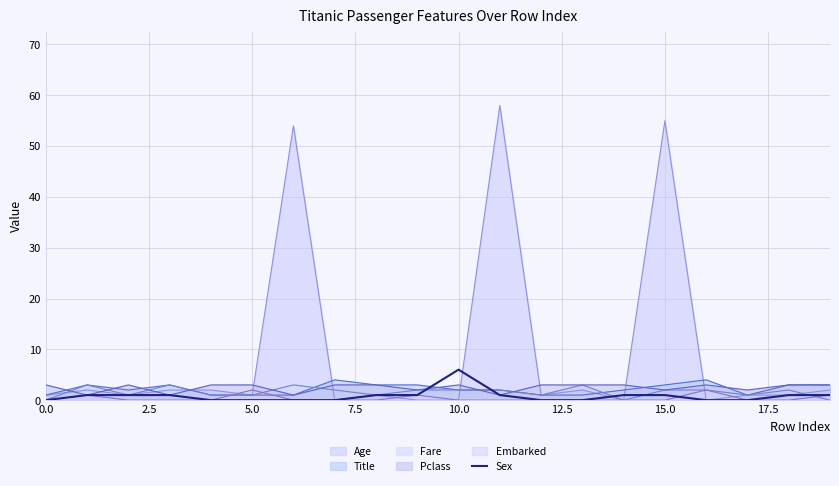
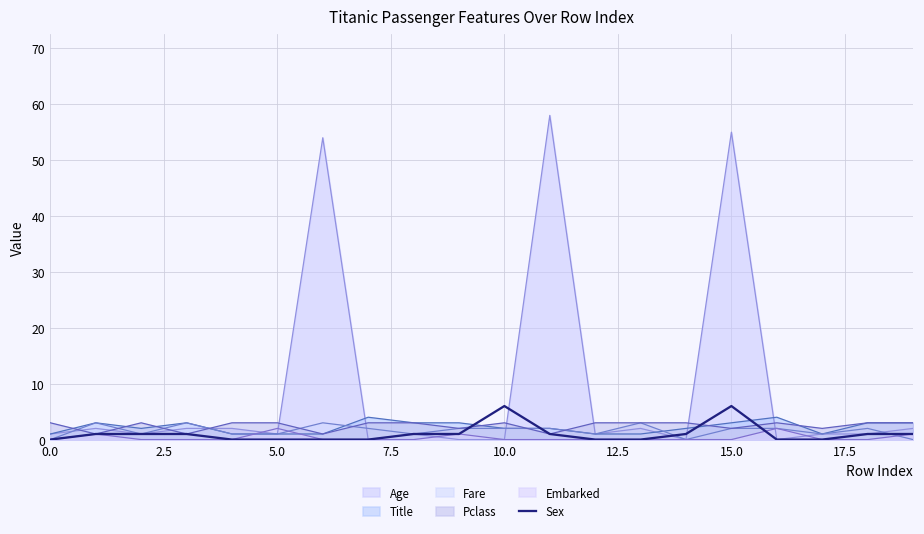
Sex, 15.0: 1 -> 6
